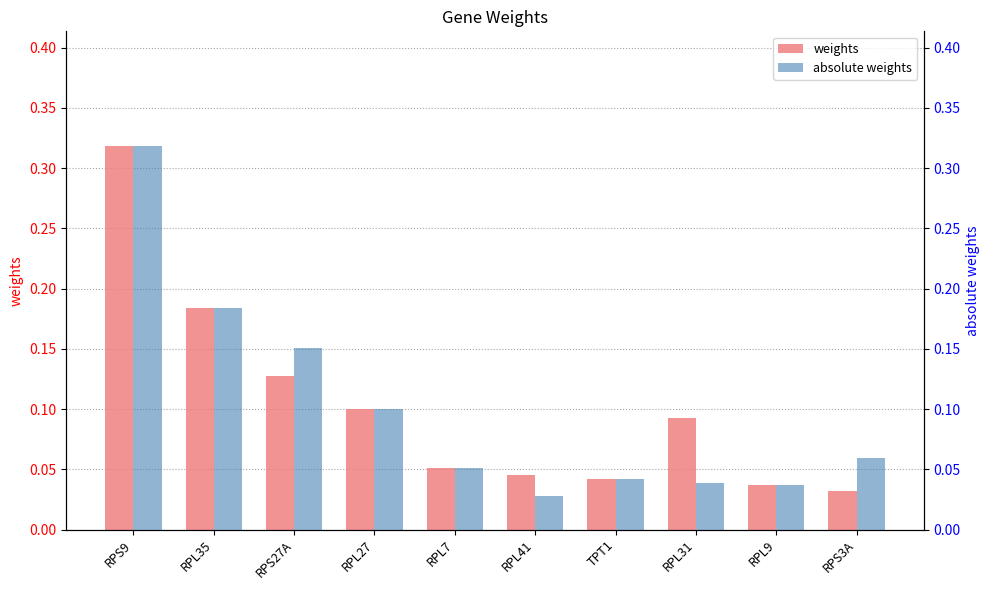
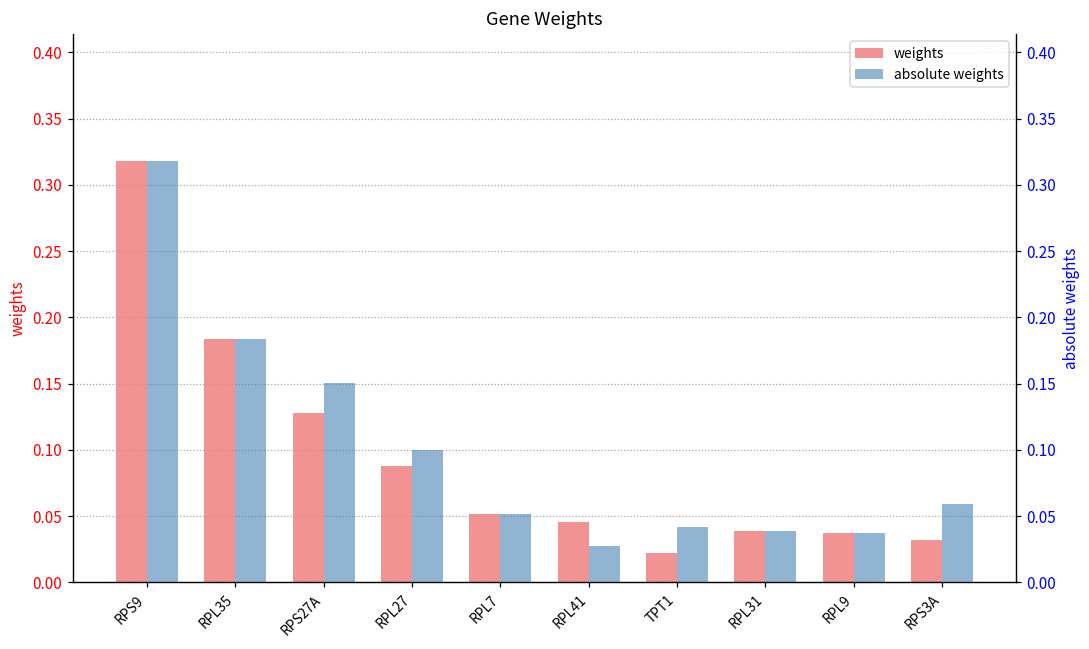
weights, RPL27: 0.100 -> 0.088
weights, TPT1: 0.042 -> 0.022
weights, RPL31: 0.092 -> 0.039
